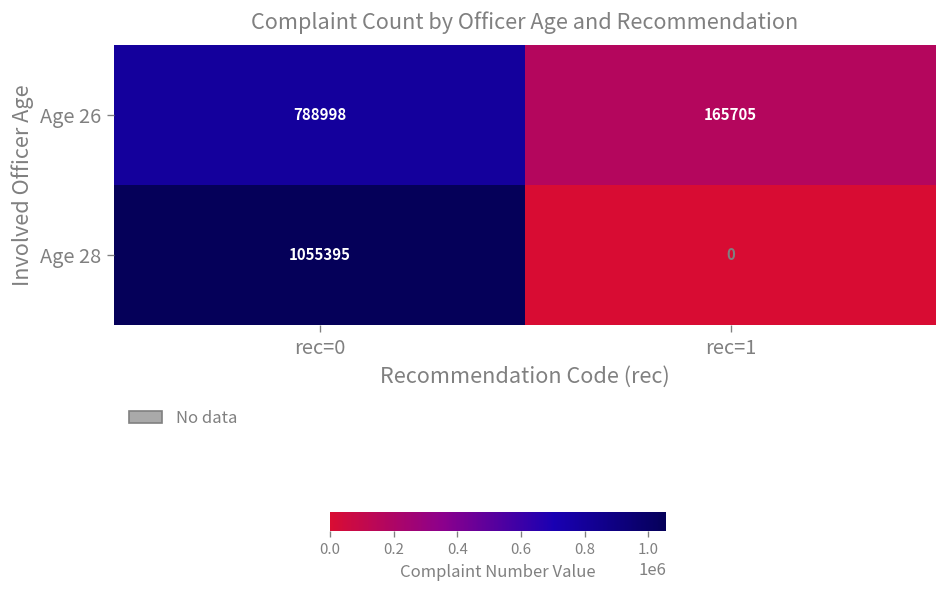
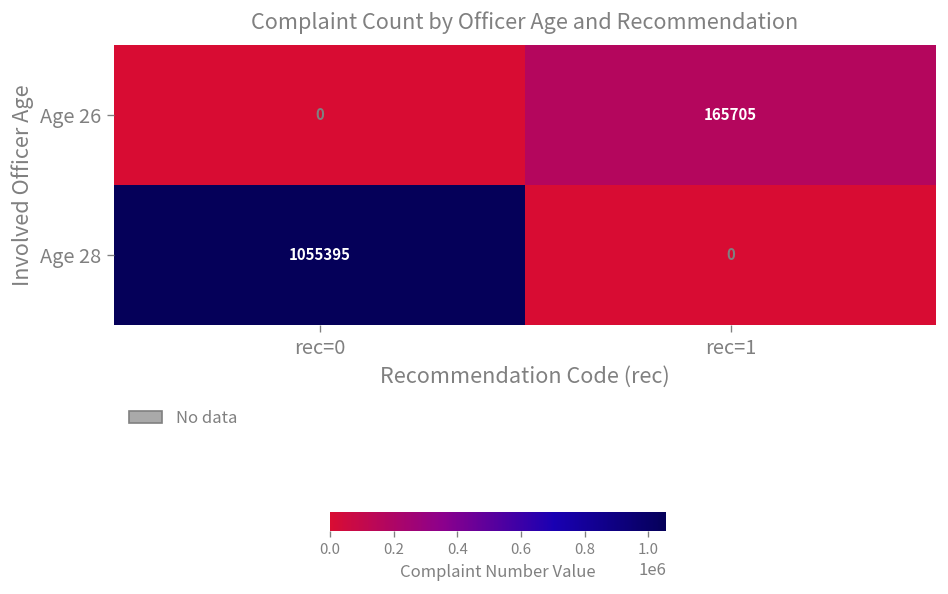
Age 26, rec=0: 788998 -> 0
